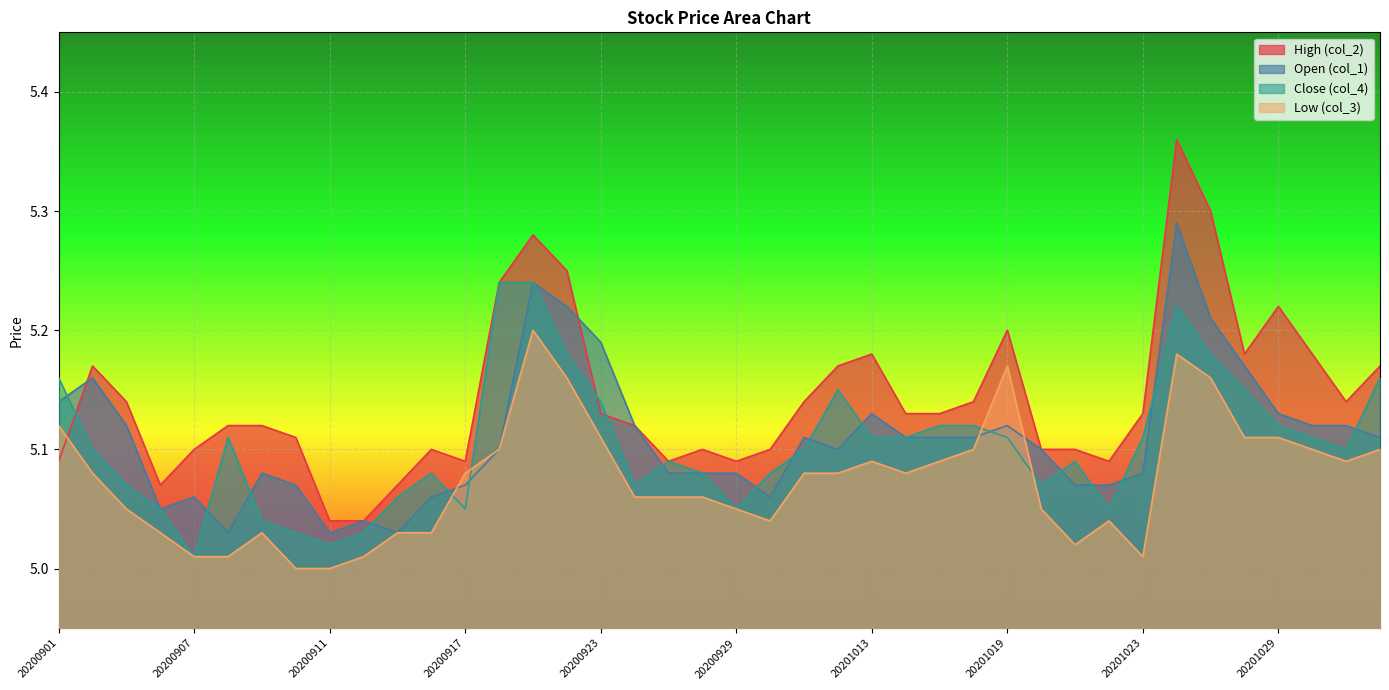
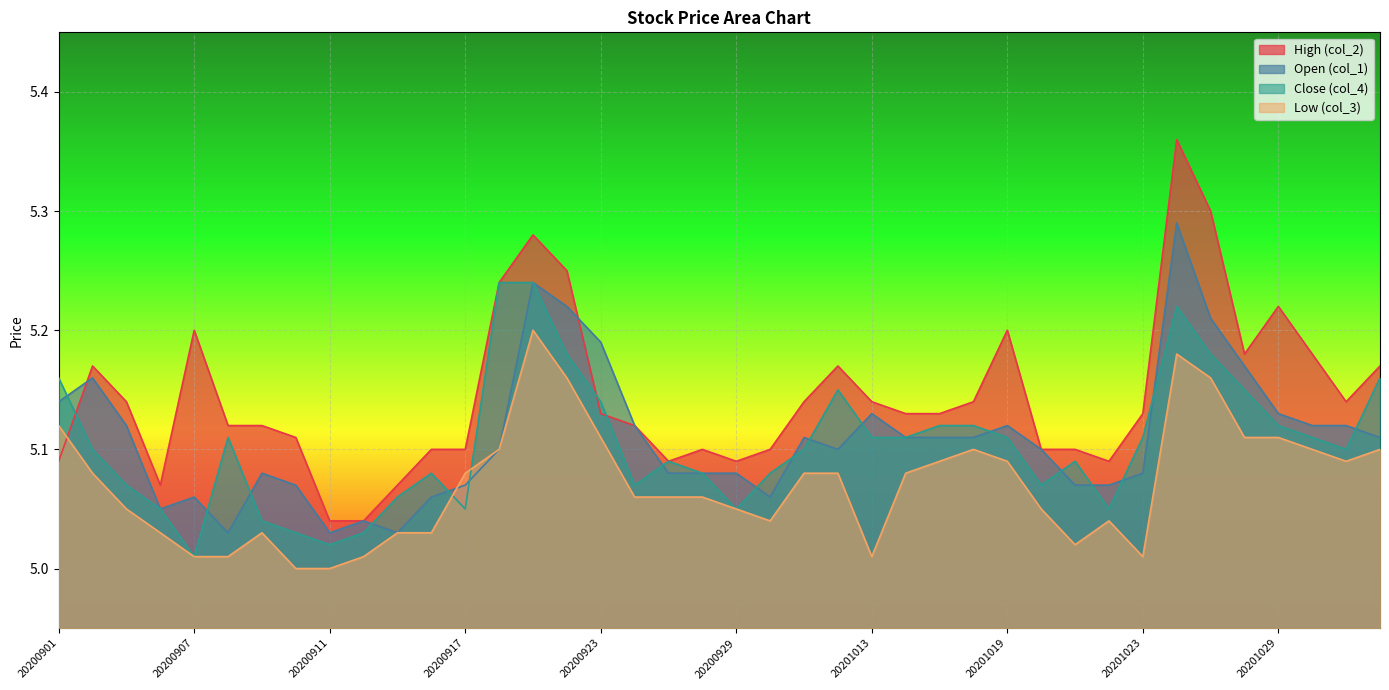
High (col_2), 20200907: 5.1 -> 5.2
High (col_2), 20200917: 5.09 -> 5.10
High (col_2), 20201013: 5.18 -> 5.14
Low (col_3), 20201013: 5.09 -> 5.01
Low (col_3), 20201019: 5.17 -> 5.09
